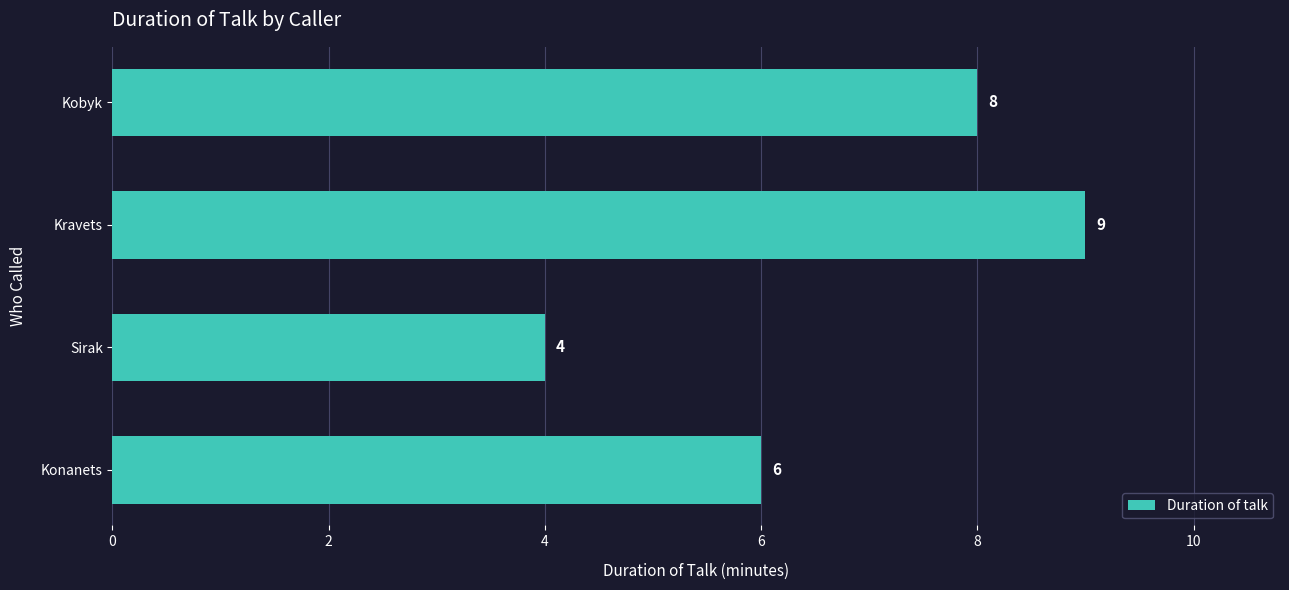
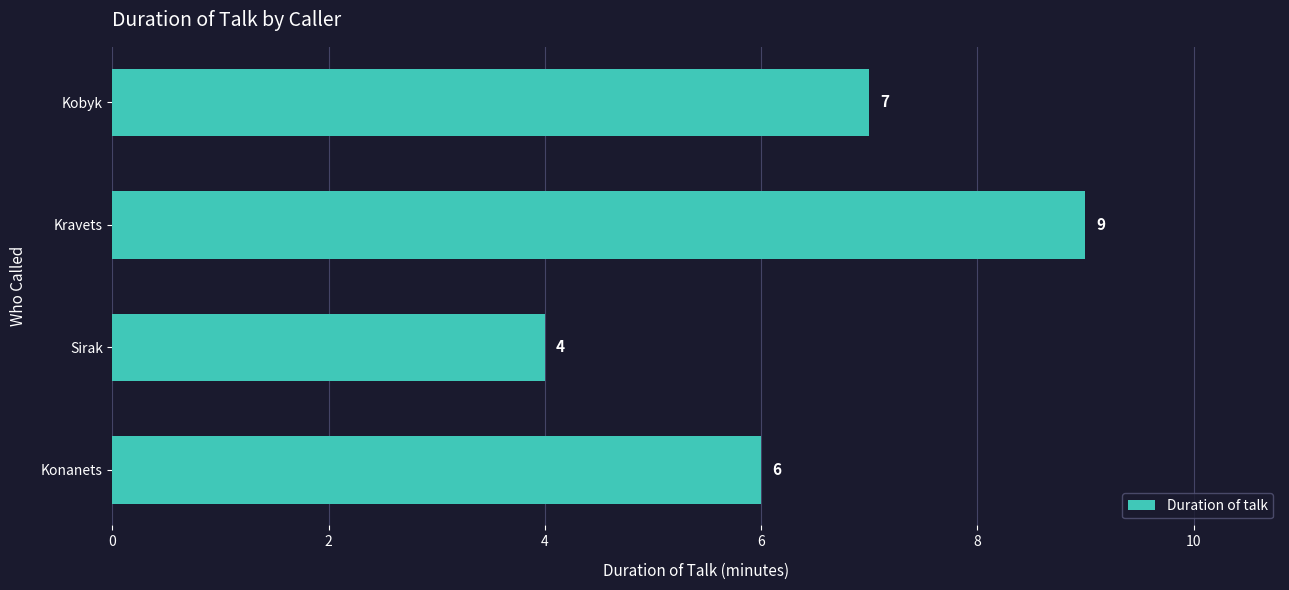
Kobyk: 8 -> 7
